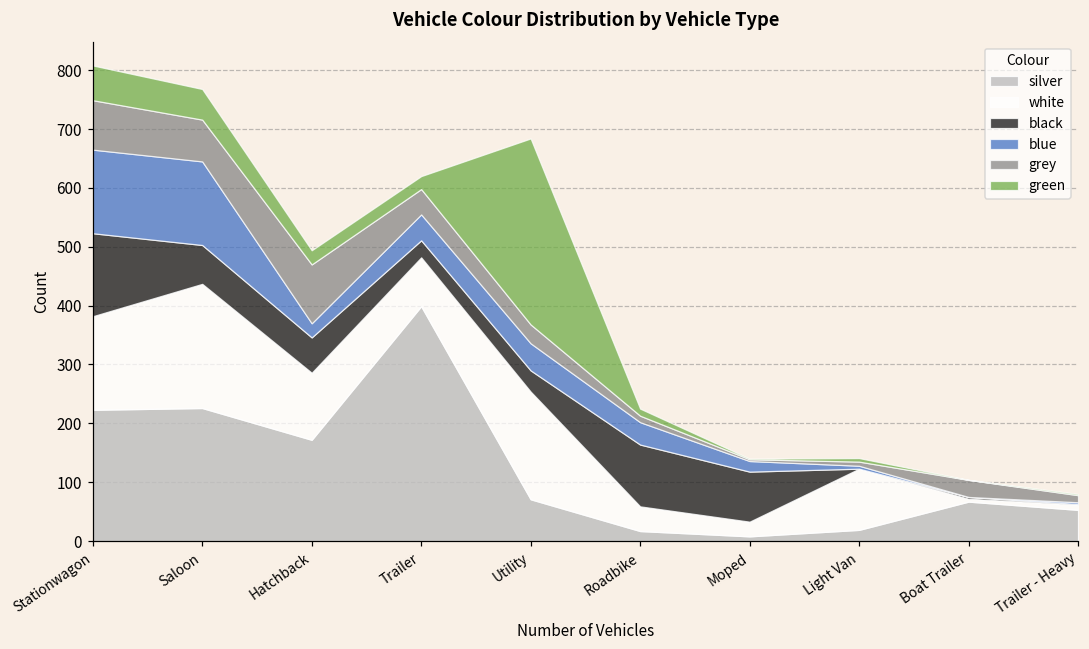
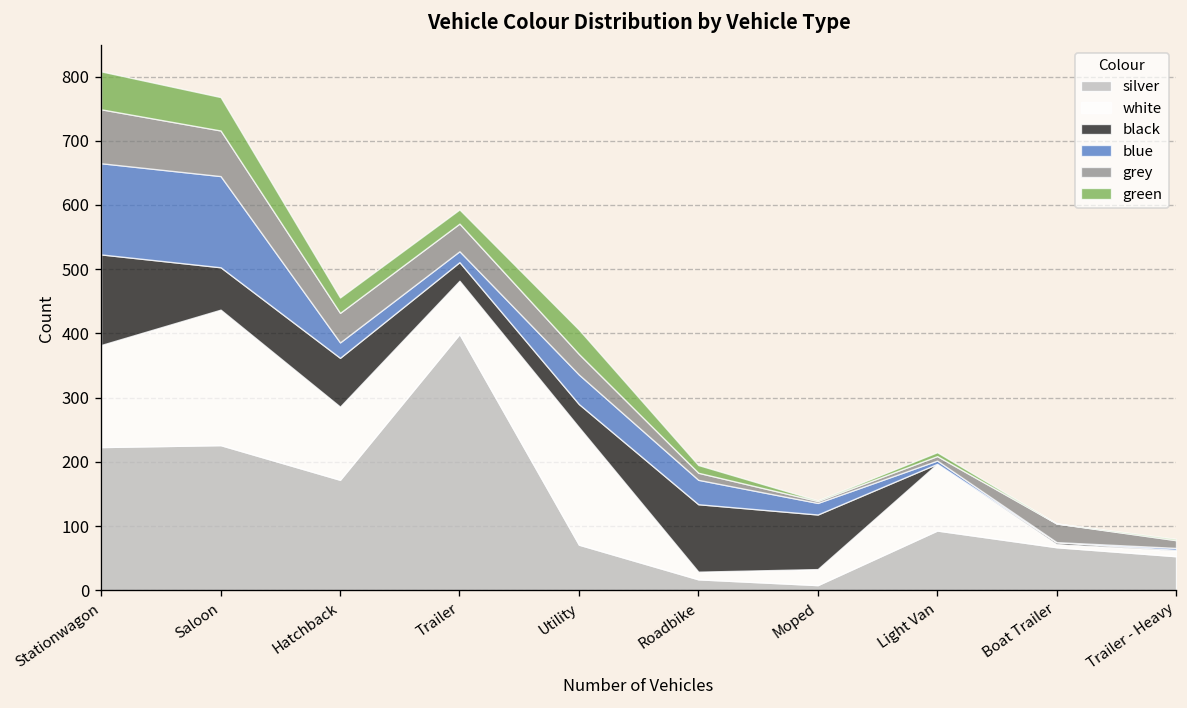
black, Hatchback: 60 -> 80
grey, Hatchback: 100 -> 50
blue, Trailer: 40 -> 20
green, Utility: 320 -> 40
white, Roadbike: 40 -> 10
silver, Light Van: 20 -> 90
